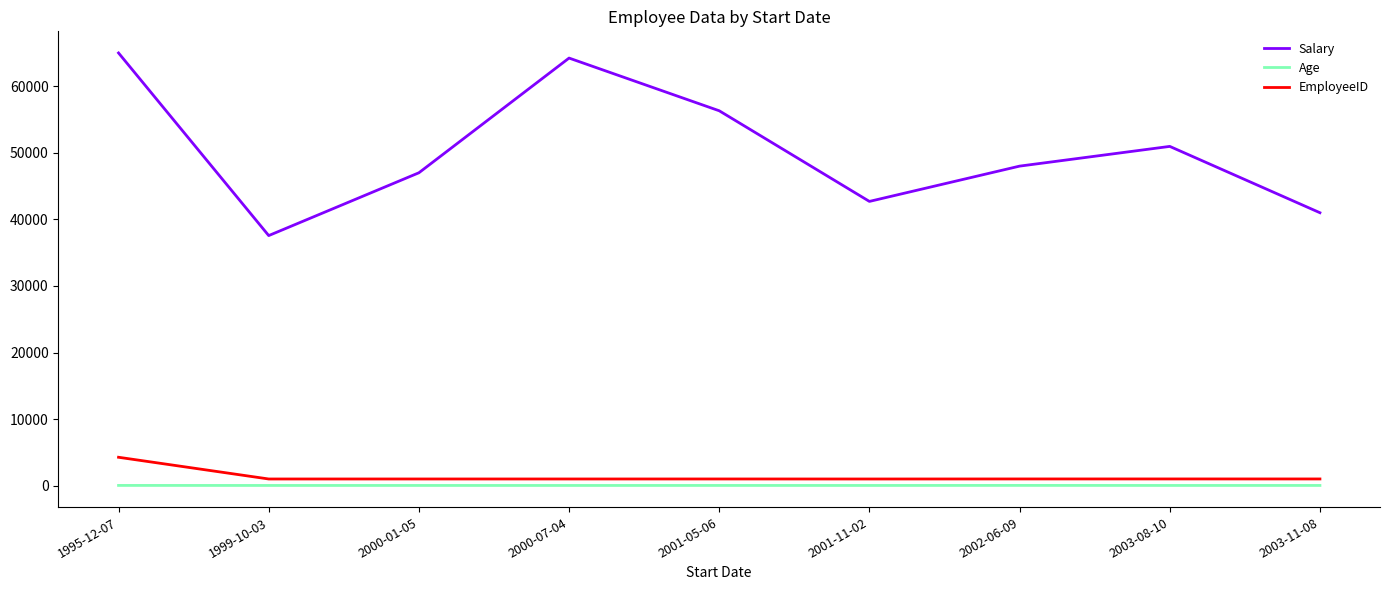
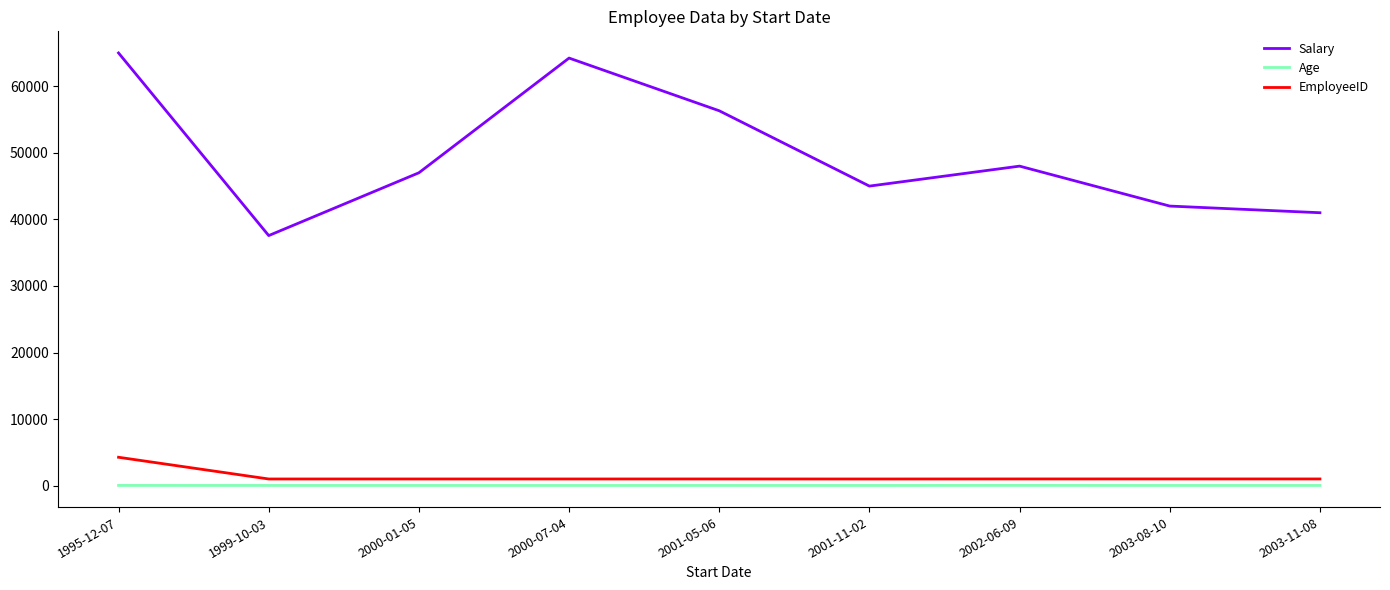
Salary, 2001-11-02: 43000 -> 45000
Salary, 2003-08-10: 51000 -> 42000
